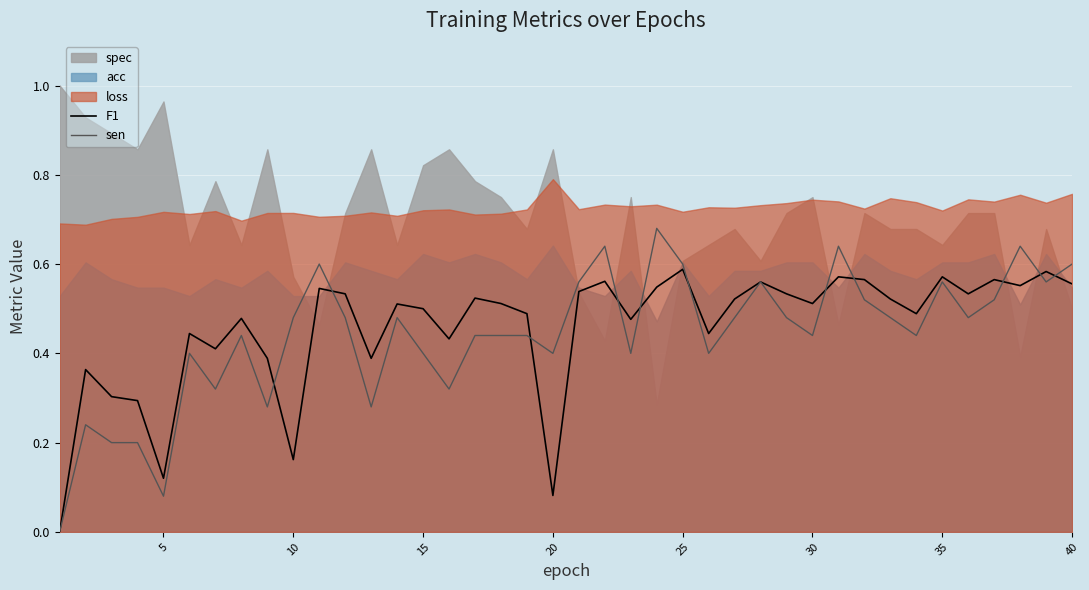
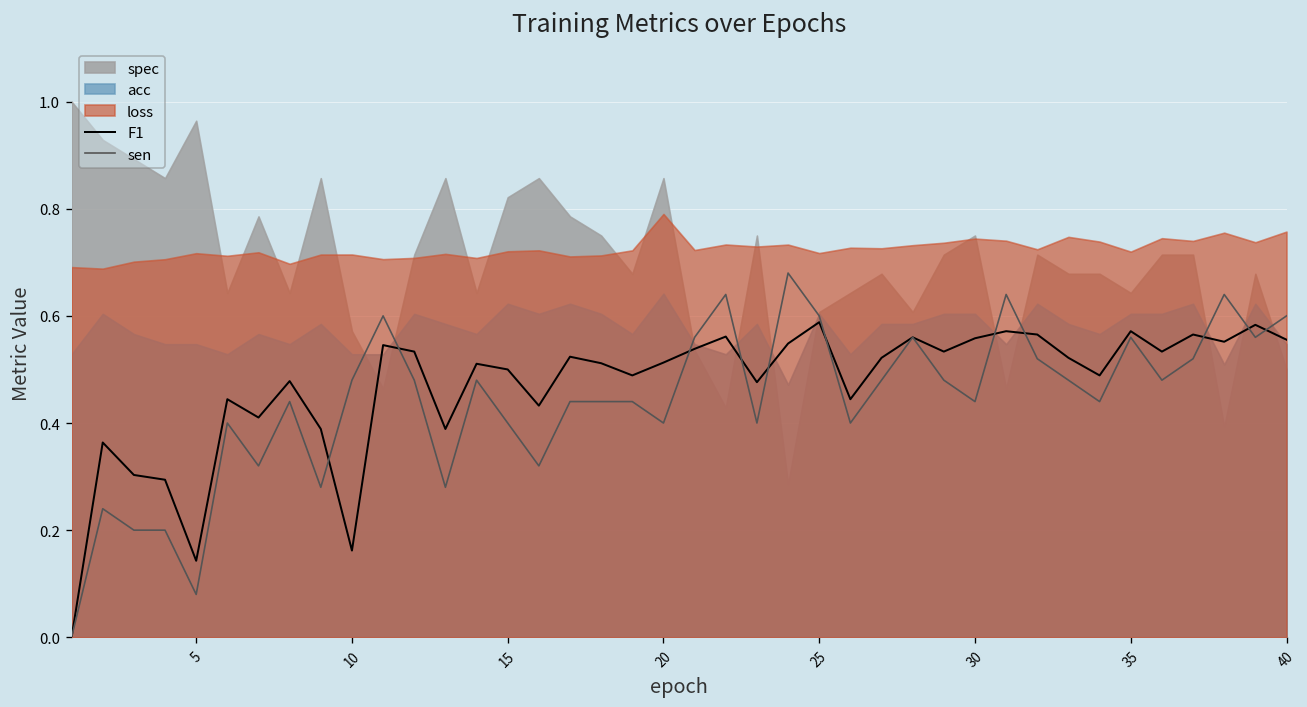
F1, 5: 0.12 -> 0.14
F1, 20: 0.08 -> 0.51
F1, 30: 0.51 -> 0.56
